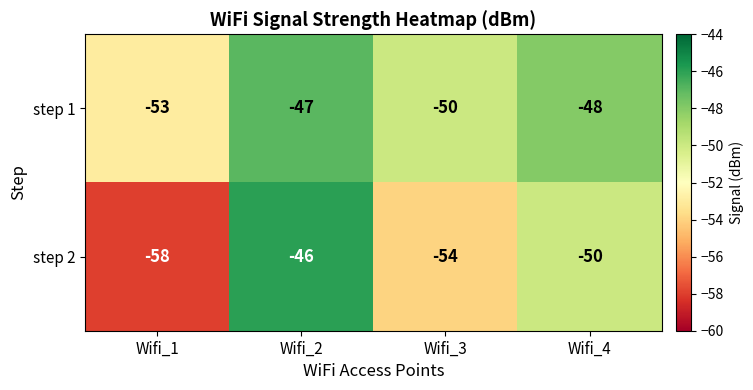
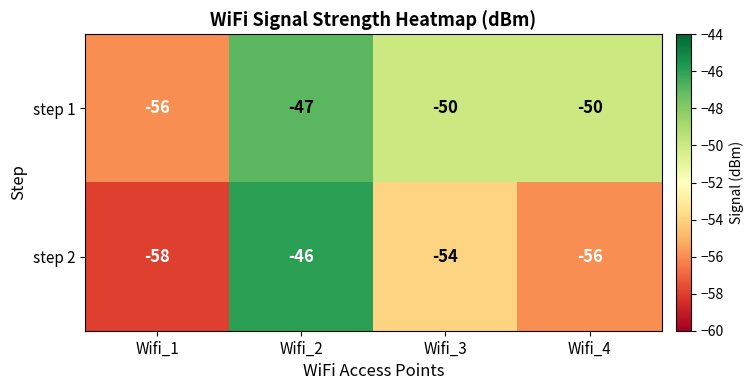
step 1, Wifi_1: -53 -> -56
step 1, Wifi_4: -48 -> -50
step 2, Wifi_4: -50 -> -56
